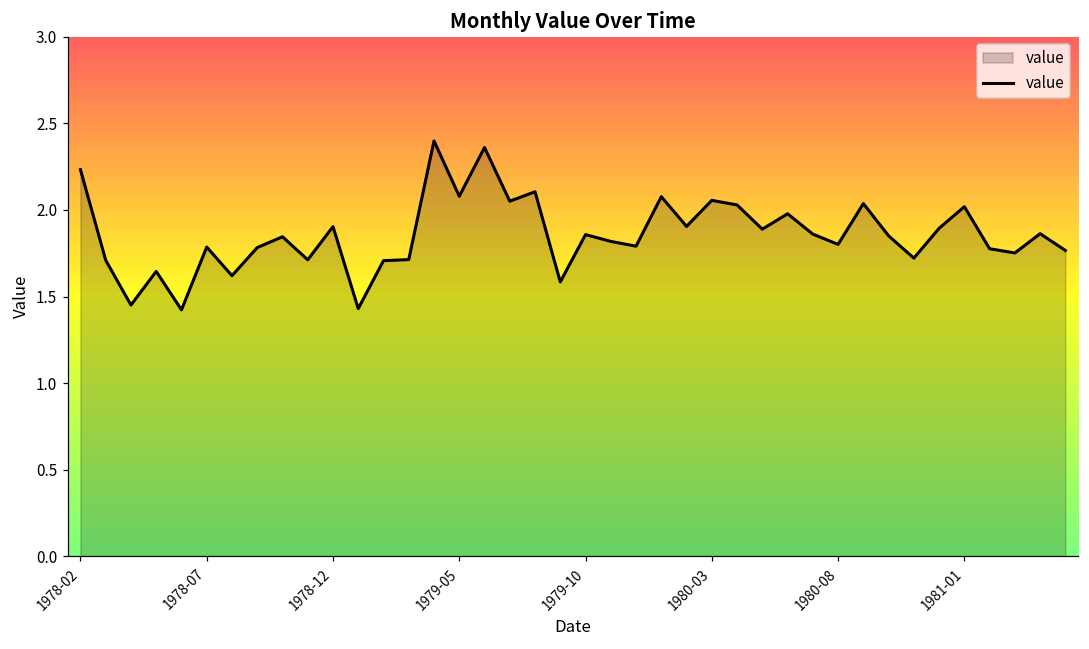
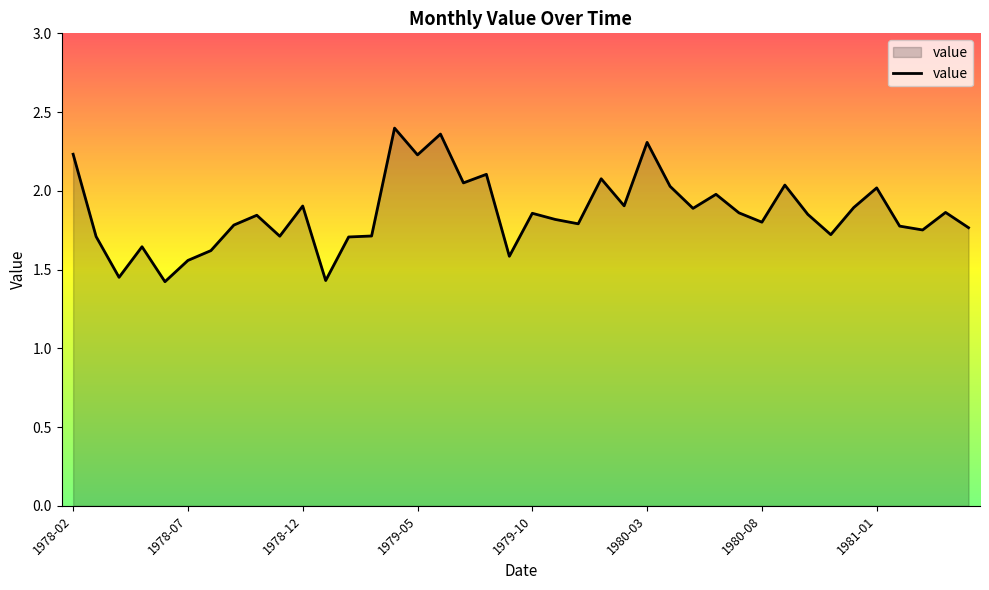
1978-07: 1.79 -> 1.56
1979-05: 2.08 -> 2.23
1980-03: 2.06 -> 2.31
